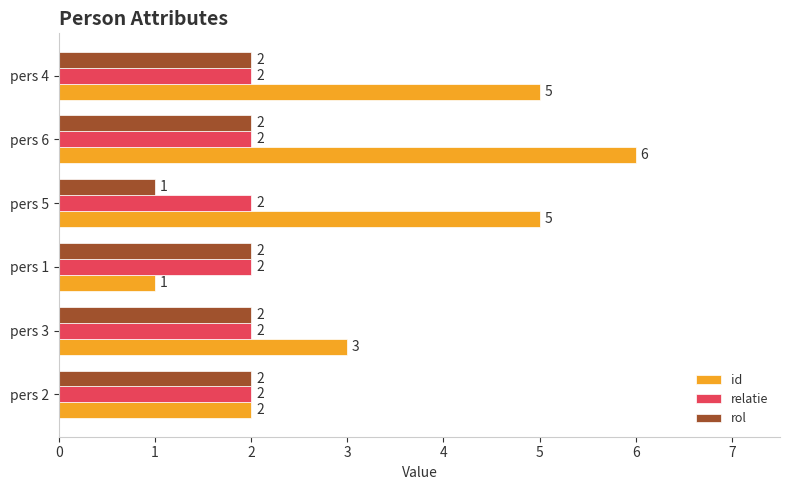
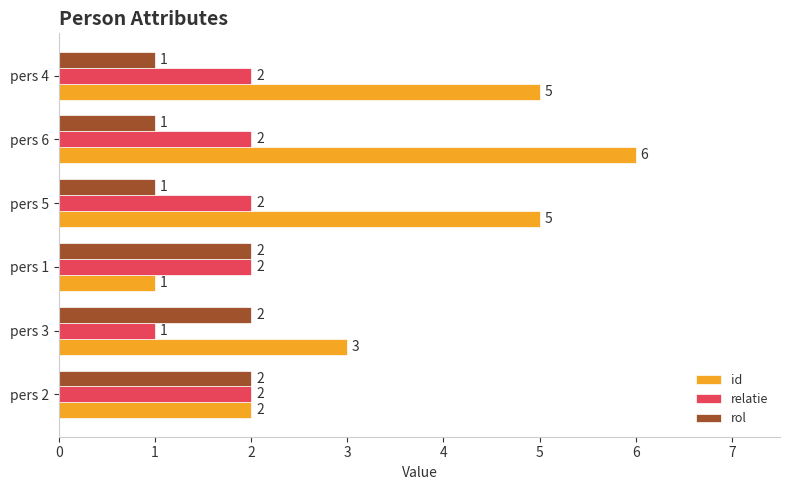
rol, pers 4: 2 -> 1
rol, pers 6: 2 -> 1
relatie, pers 3: 2 -> 1
